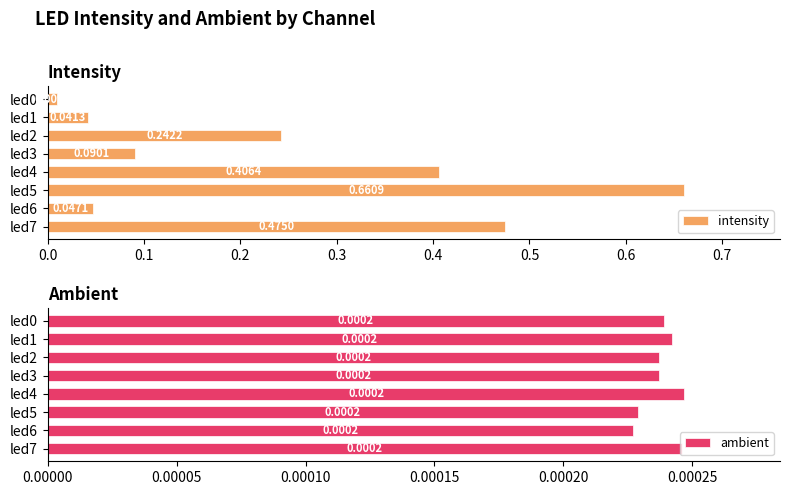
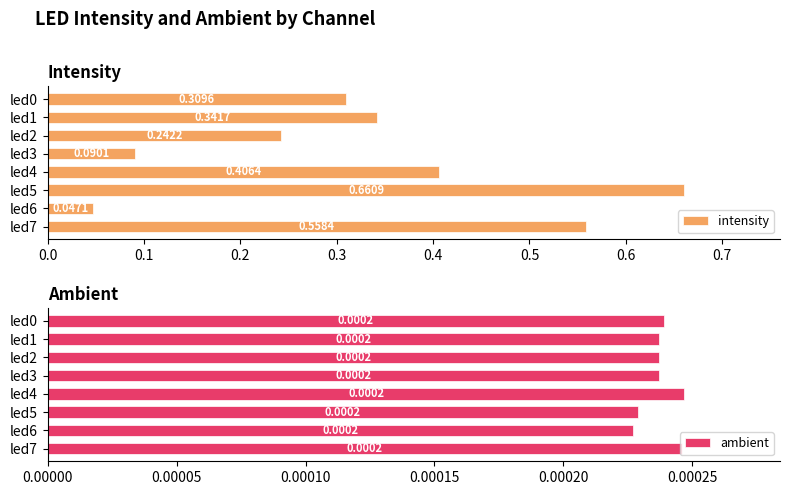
Intensity, led0: 0.01 -> 0.31
Intensity, led1: 0.0413 -> 0.3417
Intensity, led7: 0.4750 -> 0.5584
Ambient, led1: 0.000242 -> 0.000237
